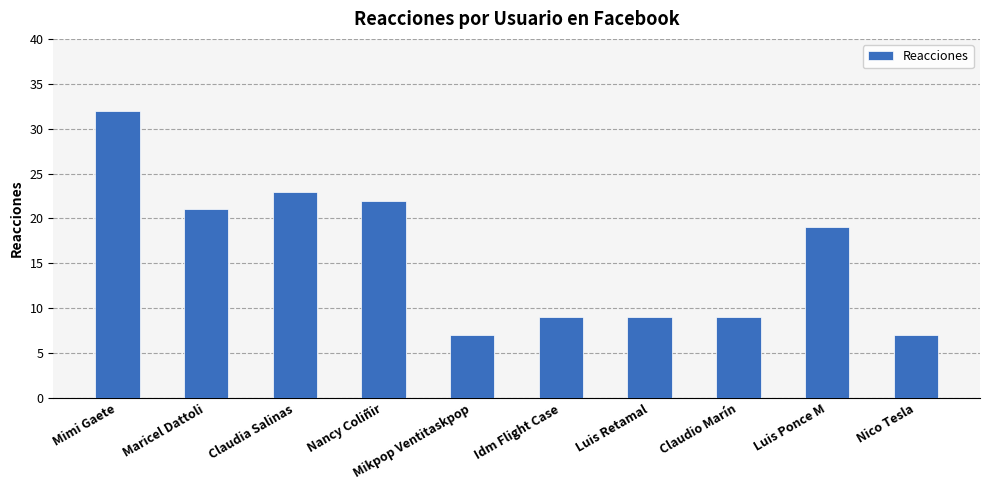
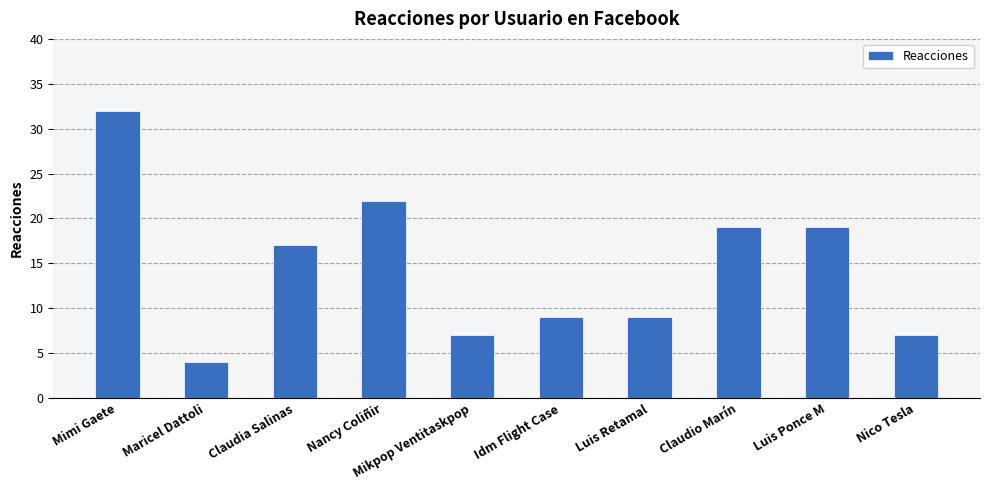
Maricel Dattoli: 21 -> 4
Claudia Salinas: 23 -> 17
Claudio Marín: 9 -> 19
